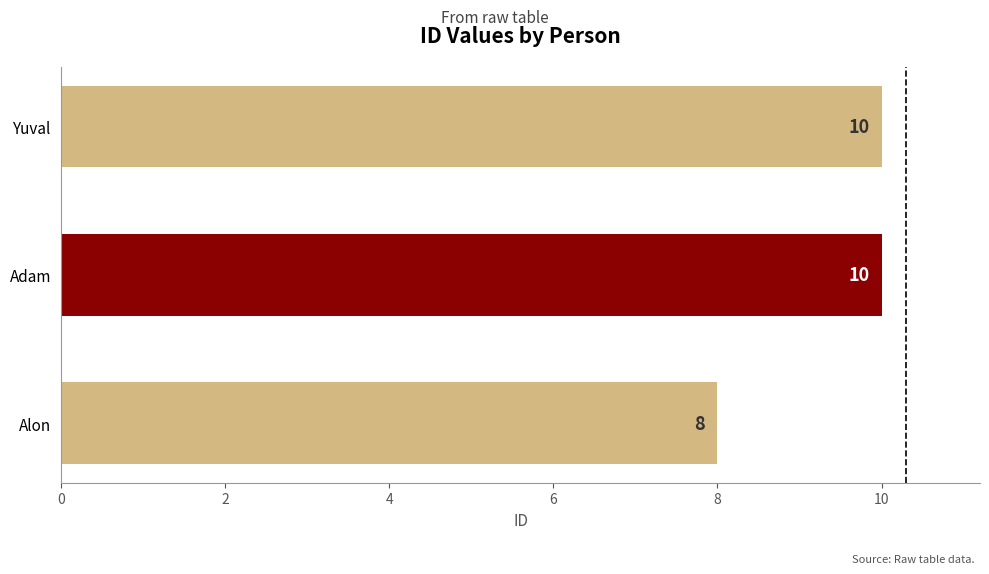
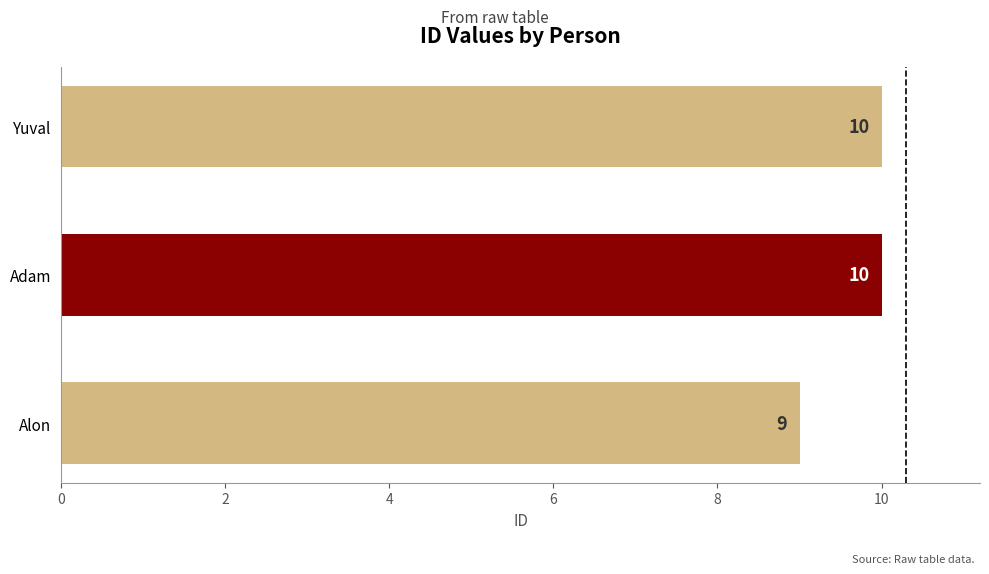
Alon: 8 -> 9
